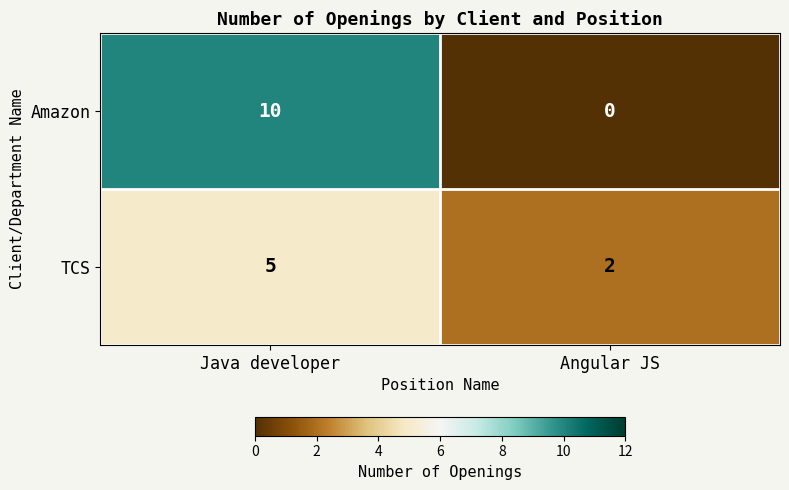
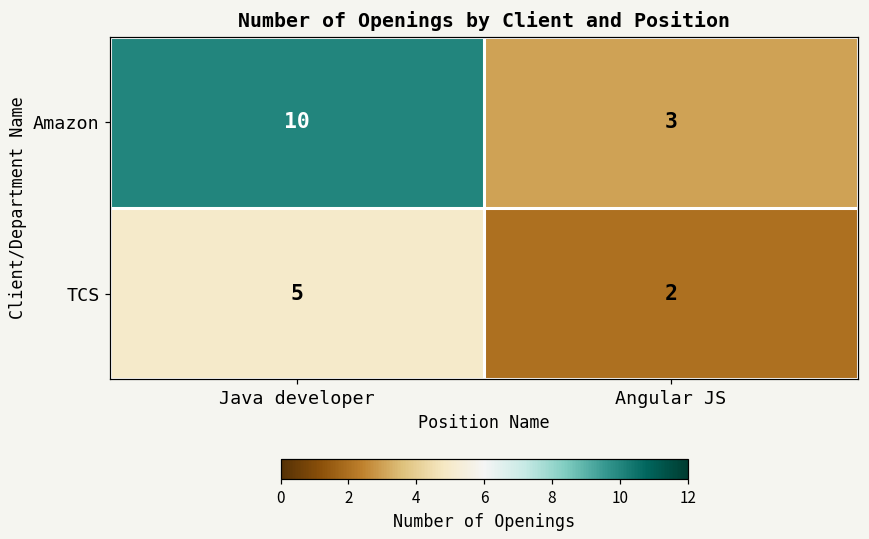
Amazon, Angular JS: 0 -> 3
